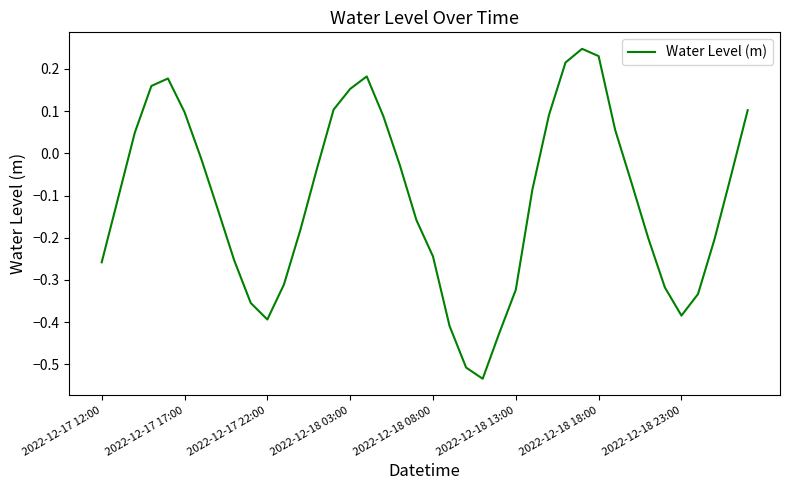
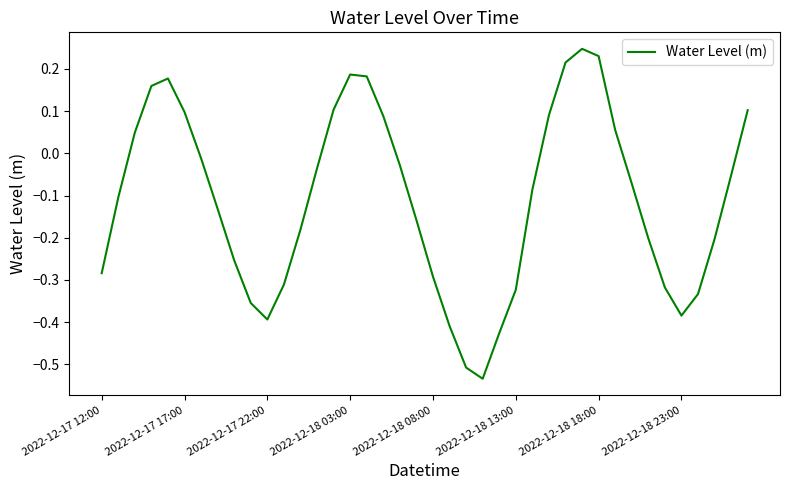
2022-12-17 12:00: -0.26 -> -0.28
2022-12-18 03:00: 0.15 -> 0.19
2022-12-18 08:00: -0.24 -> -0.29
